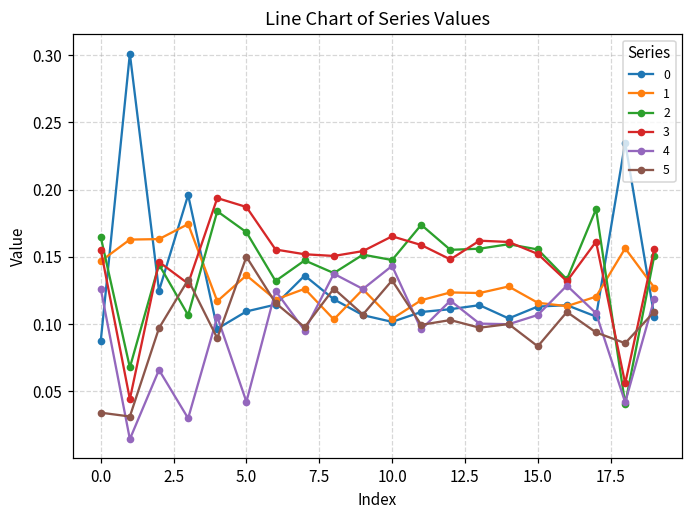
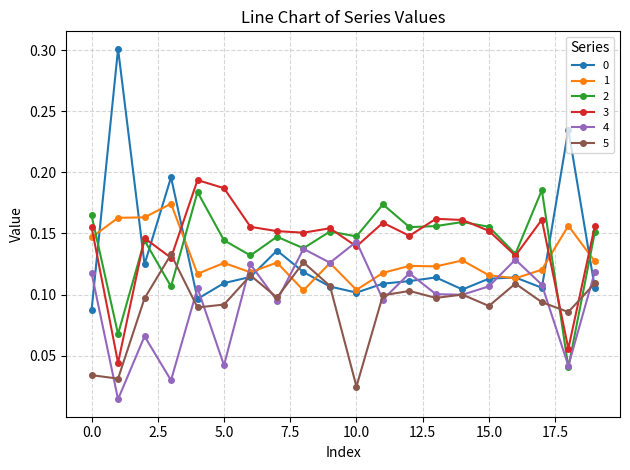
4, 0.0: 0.126 -> 0.118
1, 5.0: 0.136 -> 0.126
2, 5.0: 0.168 -> 0.144
5, 5.0: 0.150 -> 0.092
3, 10.0: 0.165 -> 0.139
5, 10.0: 0.132 -> 0.025
5, 15.0: 0.083 -> 0.091
